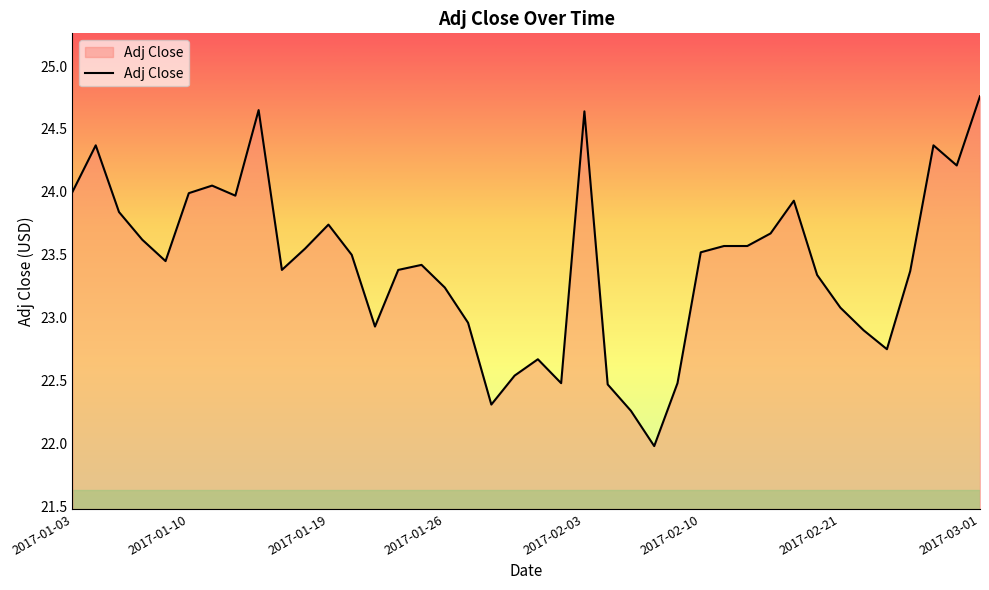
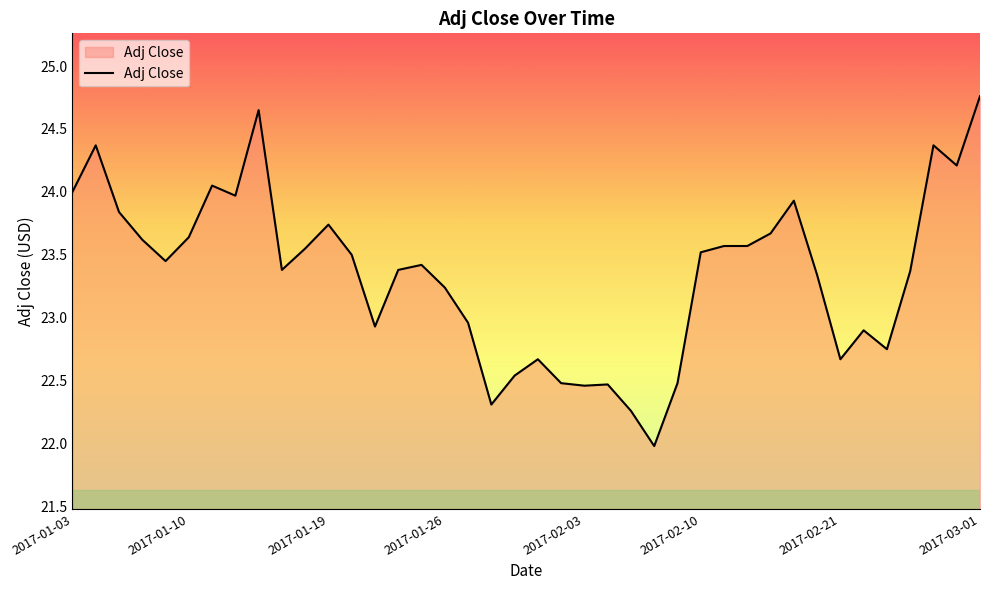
2017-01-10: 23.99 -> 23.64
2017-02-03: 24.64 -> 22.46
2017-02-21: 23.08 -> 22.67
